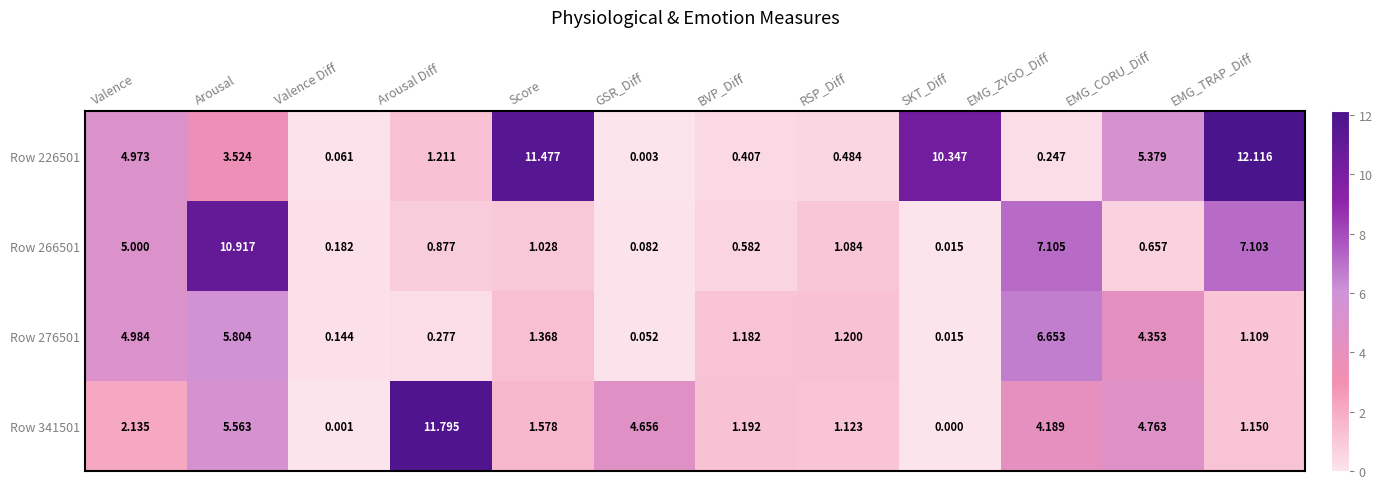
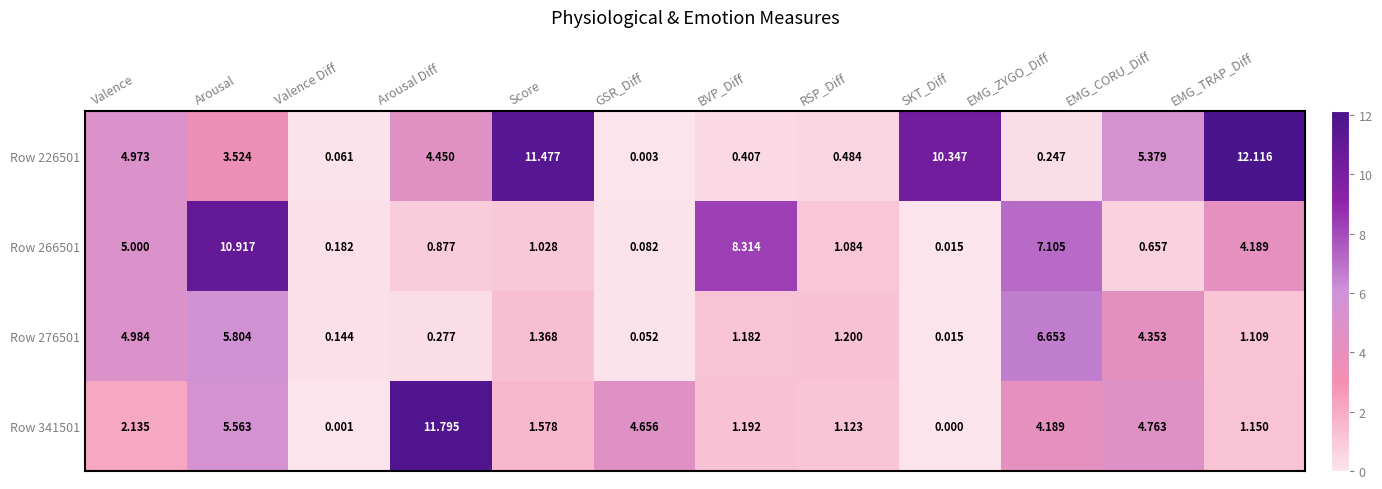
Row 226501, Arousal Diff: 1.211 -> 4.450
Row 266501, BVP_Diff: 0.582 -> 8.314
Row 266501, EMG_TRAP_Diff: 7.103 -> 4.189
